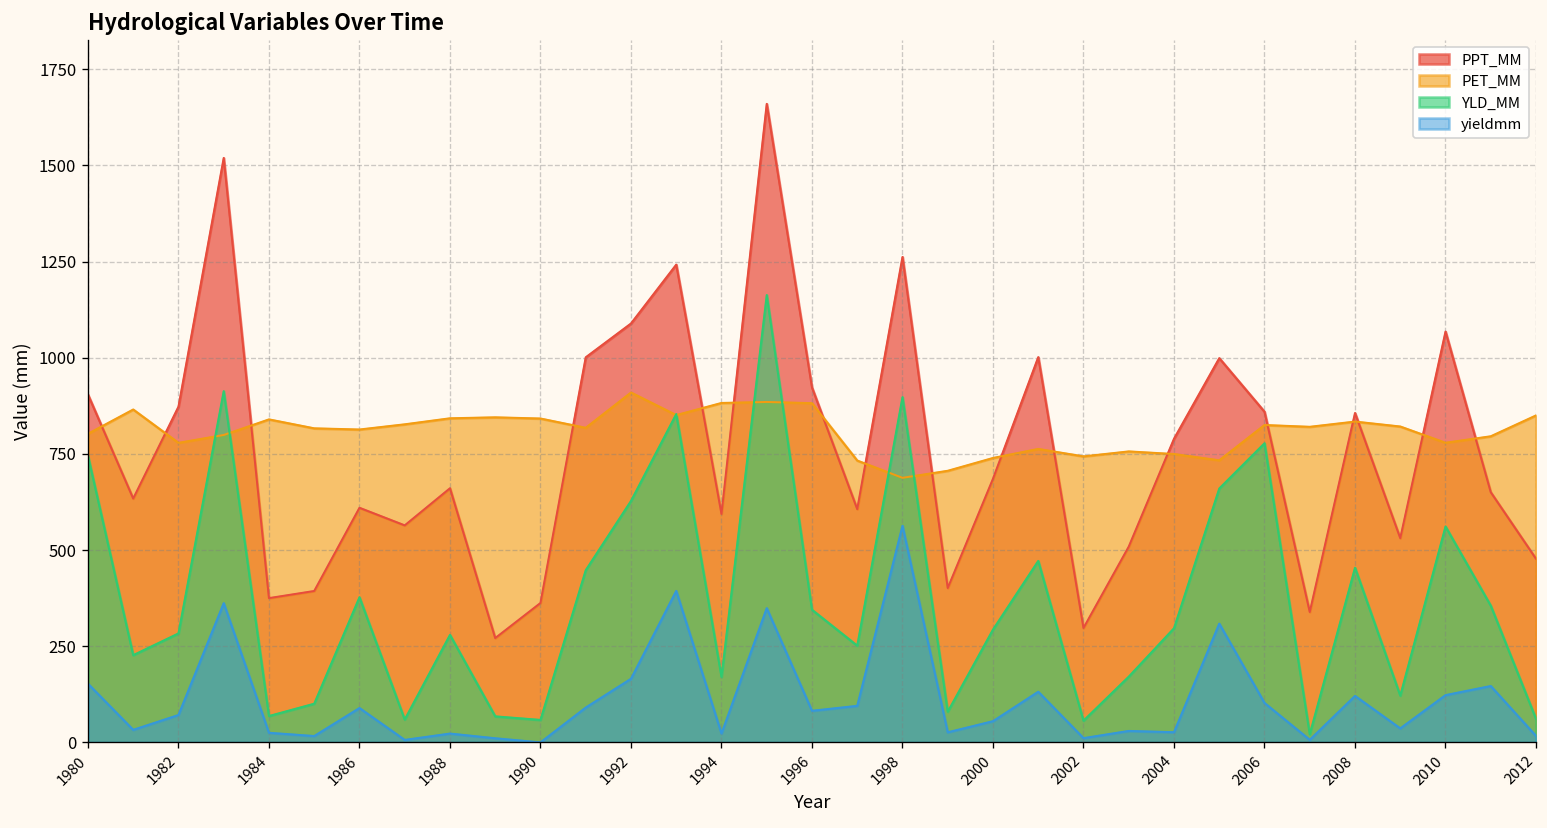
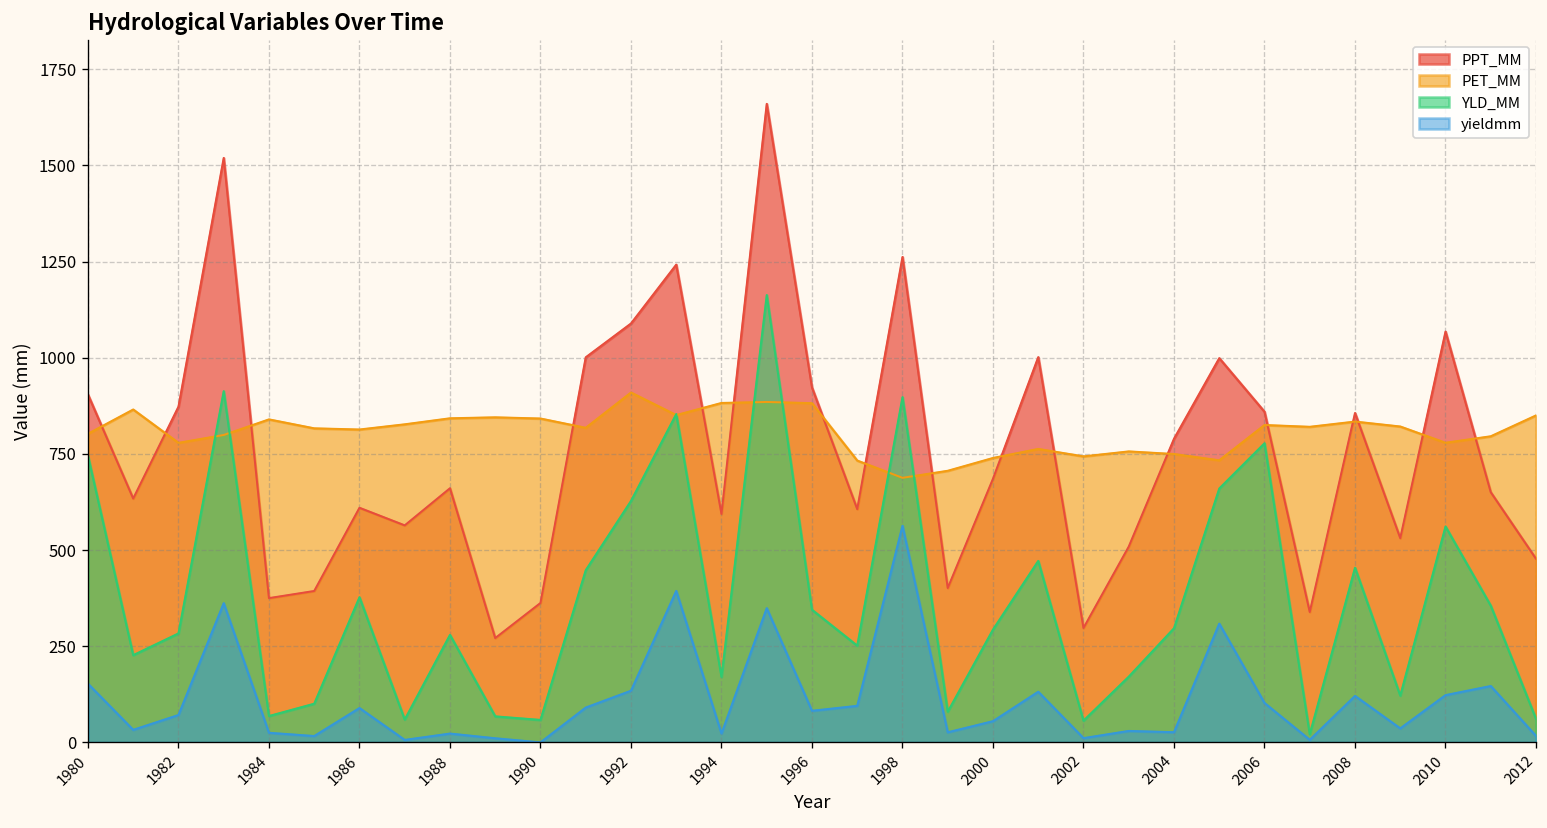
yieldmm, 1992: 170 -> 130
